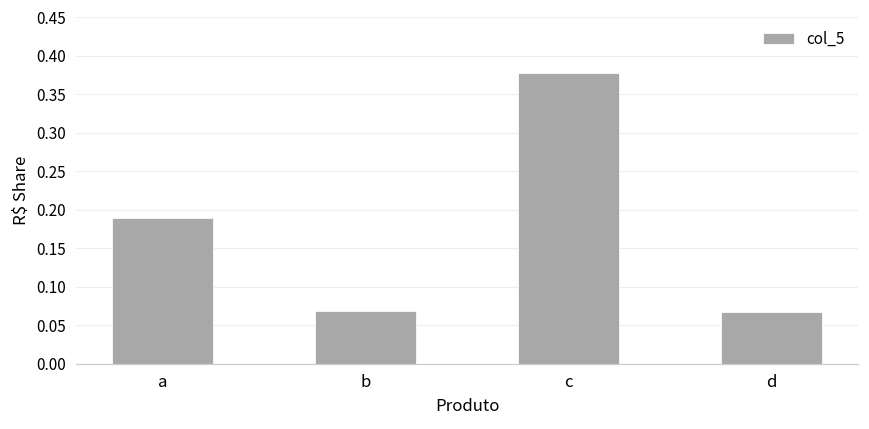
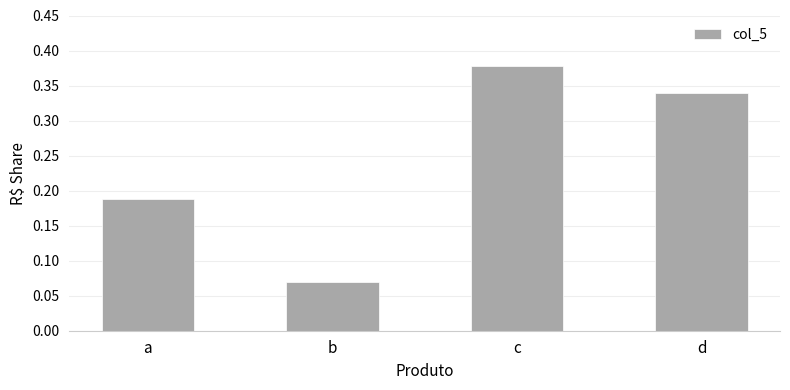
d: 0.07 -> 0.34
